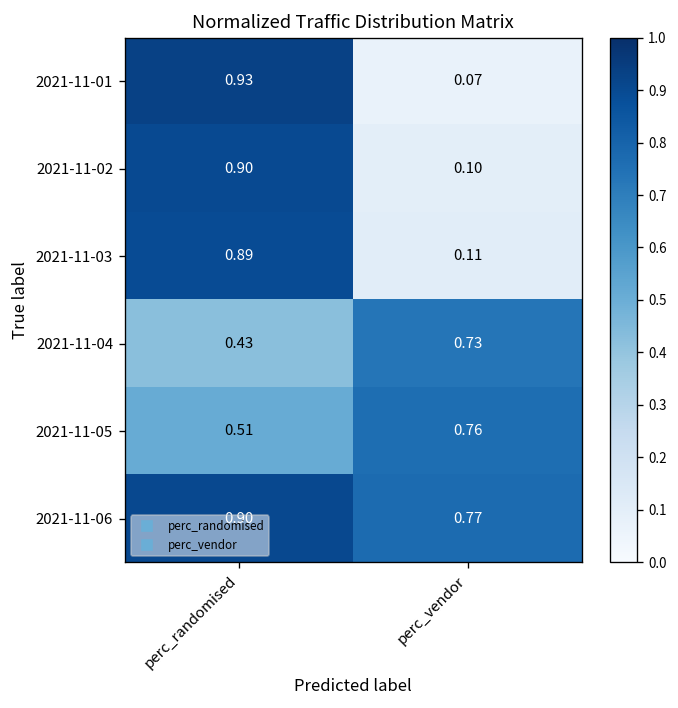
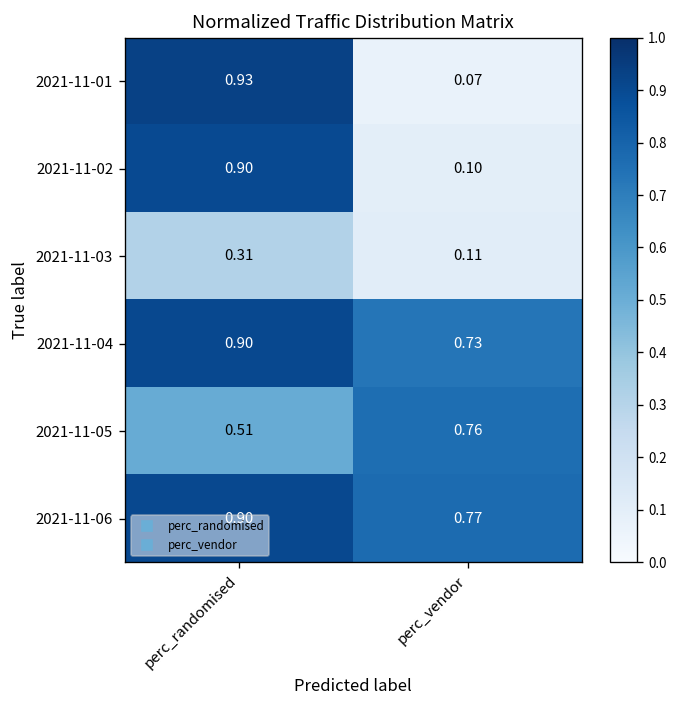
2021-11-03, perc_randomised: 0.89 -> 0.31
2021-11-04, perc_randomised: 0.43 -> 0.90
